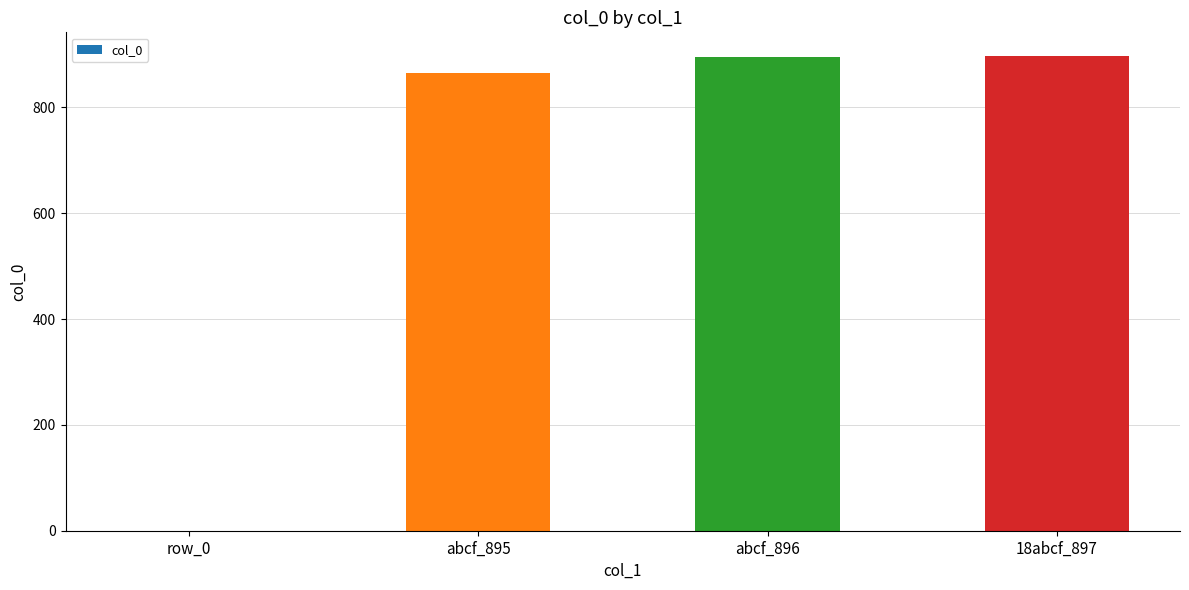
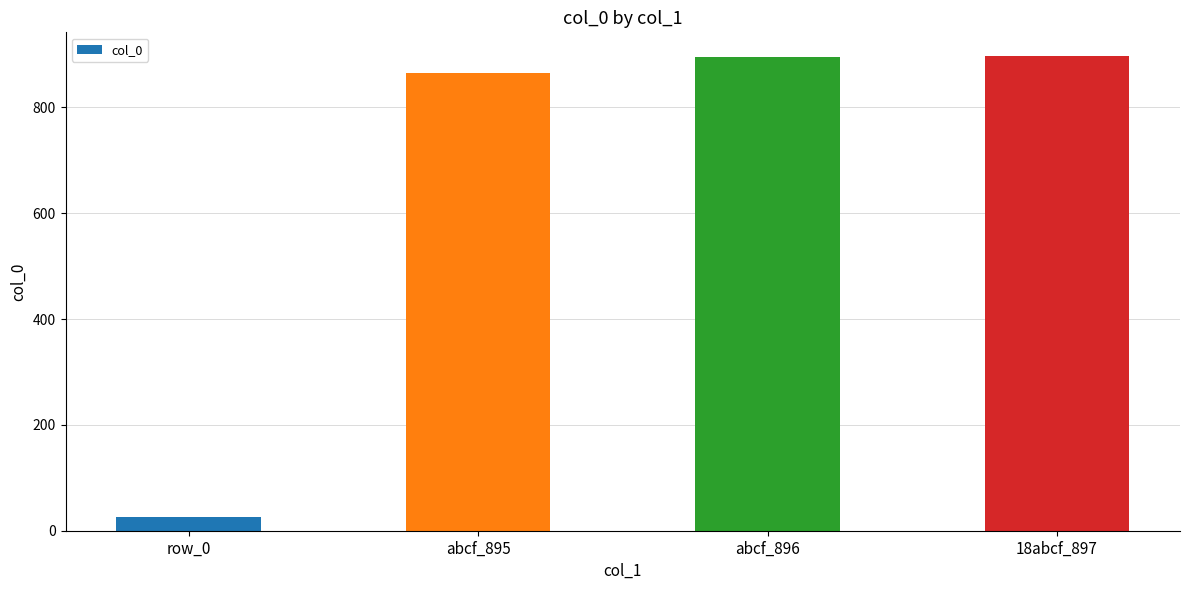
row_0: 0 -> 30
